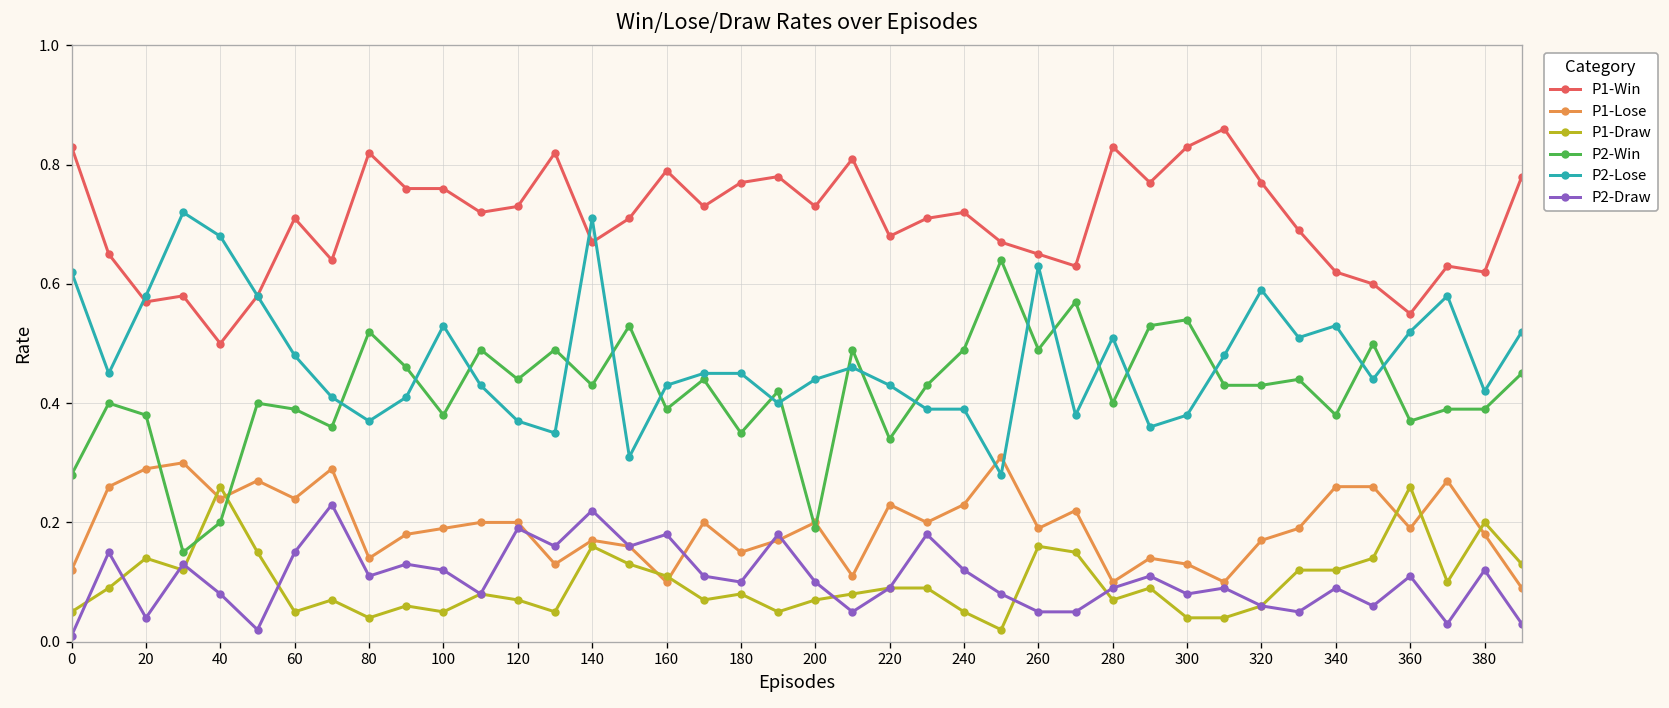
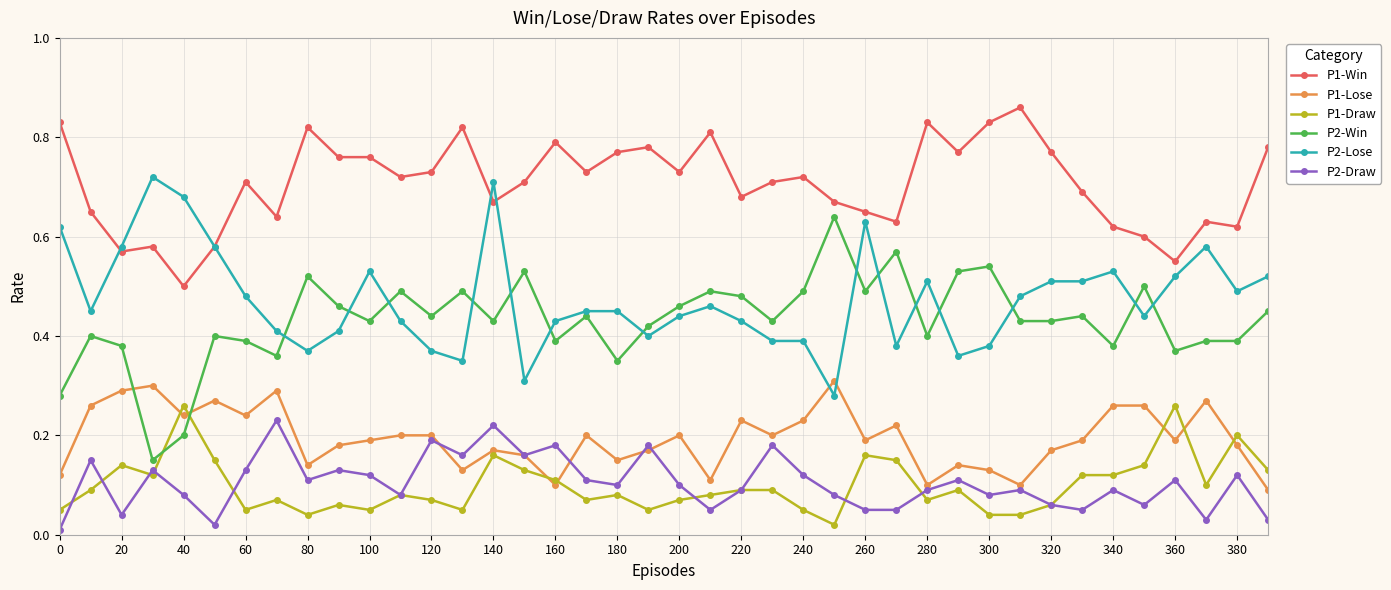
P2-Draw, 60: 0.15 -> 0.13
P2-Win, 100: 0.38 -> 0.43
P2-Win, 200: 0.19 -> 0.46
P2-Win, 220: 0.34 -> 0.48
P2-Lose, 320: 0.59 -> 0.51
P2-Lose, 380: 0.42 -> 0.49
